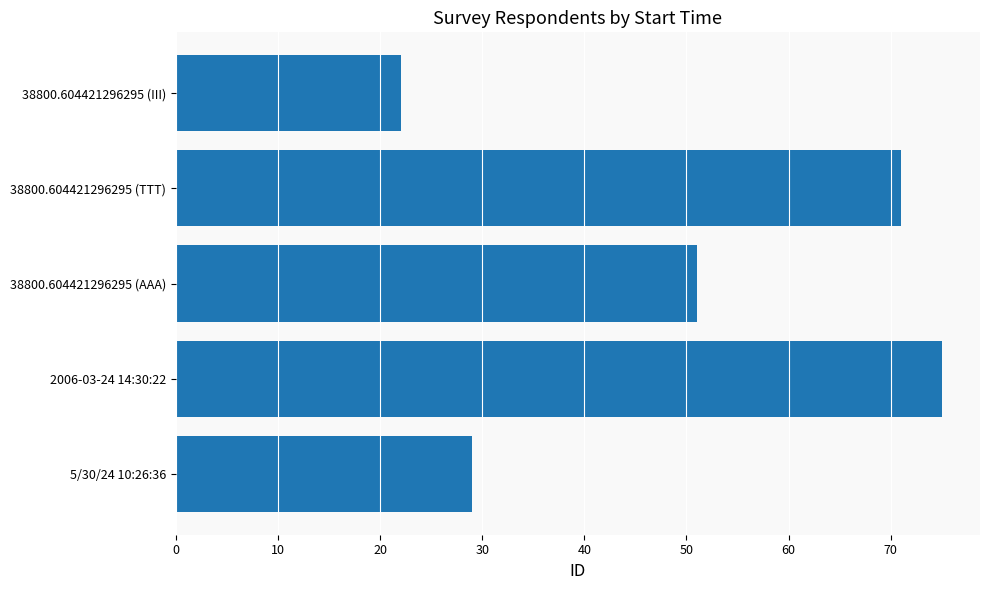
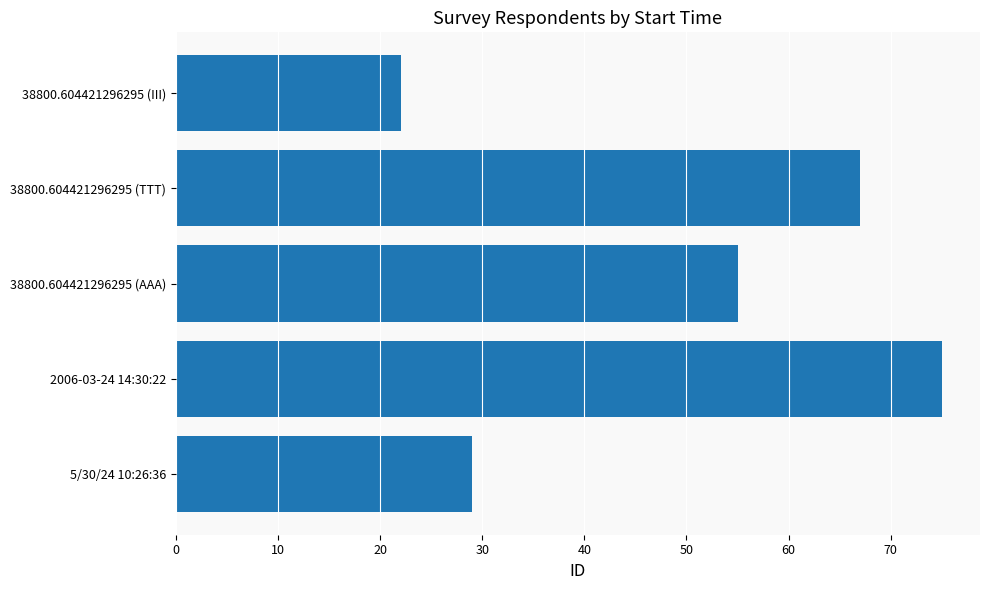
38800.604421296295 (TTT): 71 -> 67
38800.604421296295 (AAA): 51 -> 55
